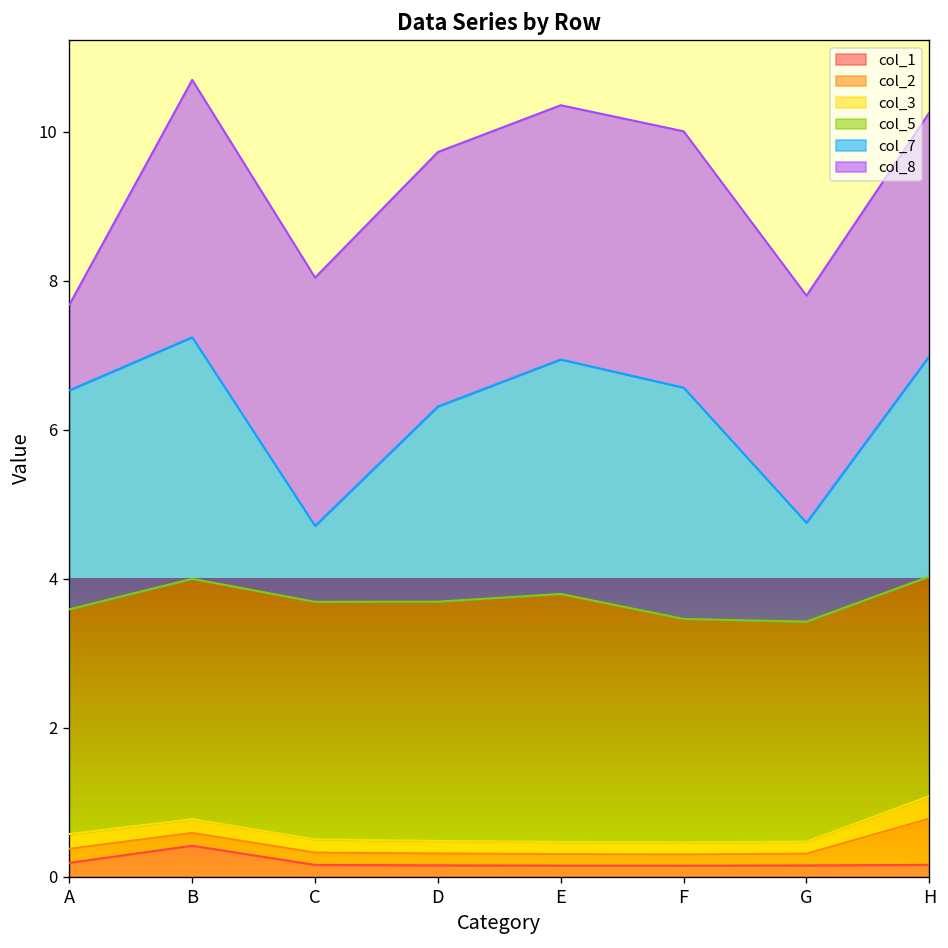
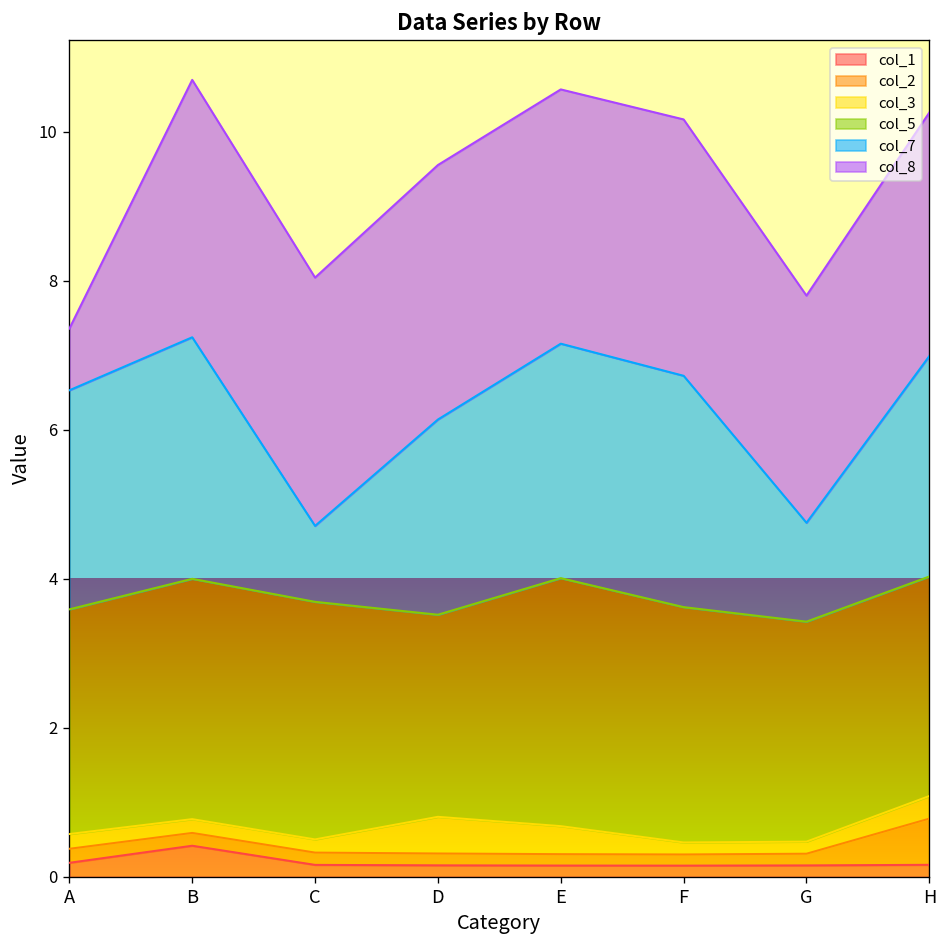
col_8, A: 1.1 -> 0.8
col_3, D: 0.2 -> 0.5
col_5, D: 3.2 -> 2.7
col_3, E: 0.2 -> 0.4
col_5, F: 3.0 -> 3.2
